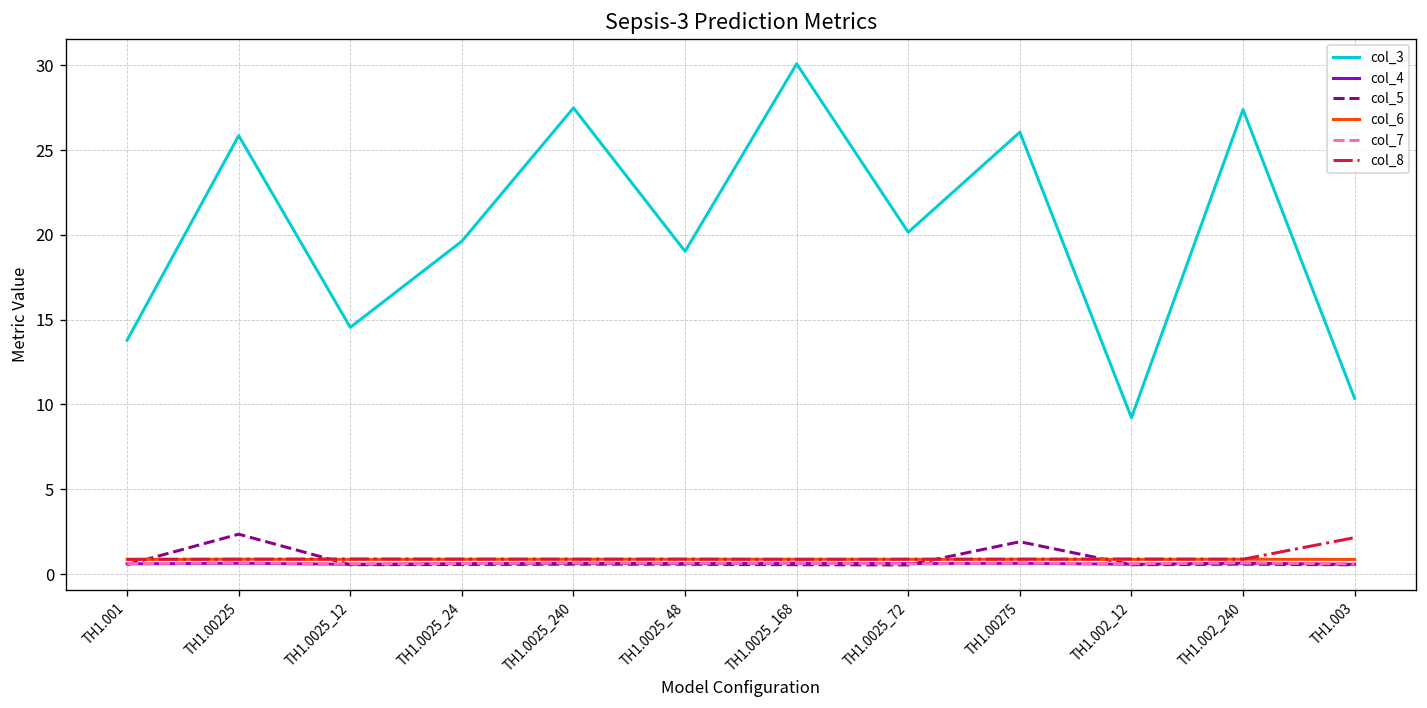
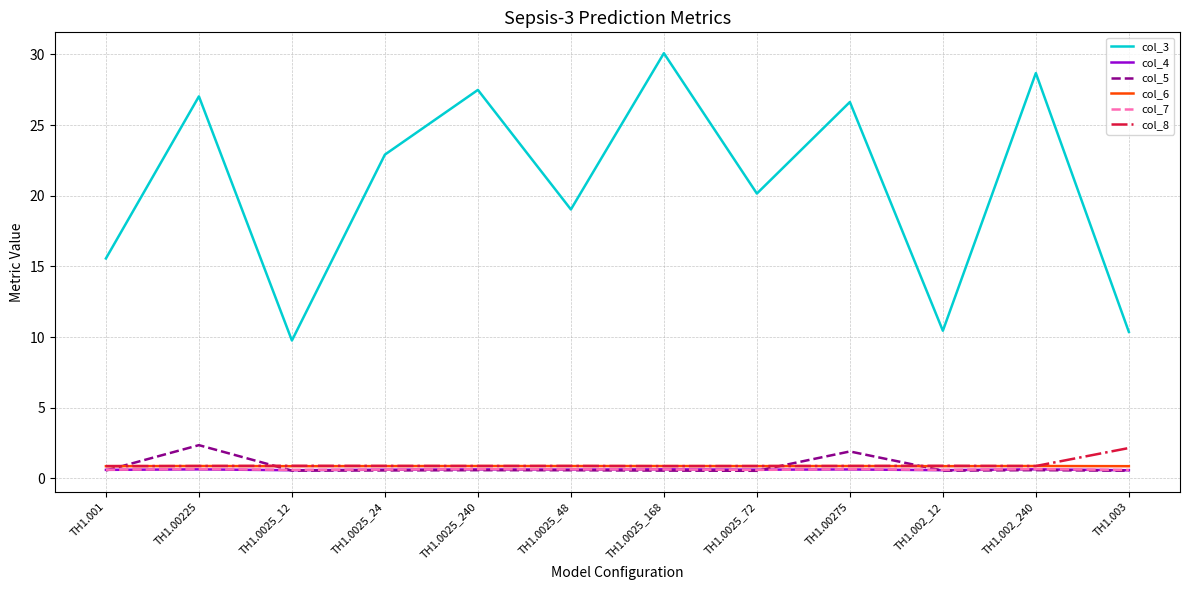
col_3, TH1.001: 13.8 -> 15.6
col_3, TH1.00225: 25.9 -> 27.0
col_3, TH1.0025_12: 14.5 -> 9.8
col_3, TH1.0025_24: 19.6 -> 22.9
col_3, TH1.00275: 26.1 -> 26.6
col_3, TH1.002_12: 9.2 -> 10.4
col_3, TH1.002_240: 27.4 -> 28.7
